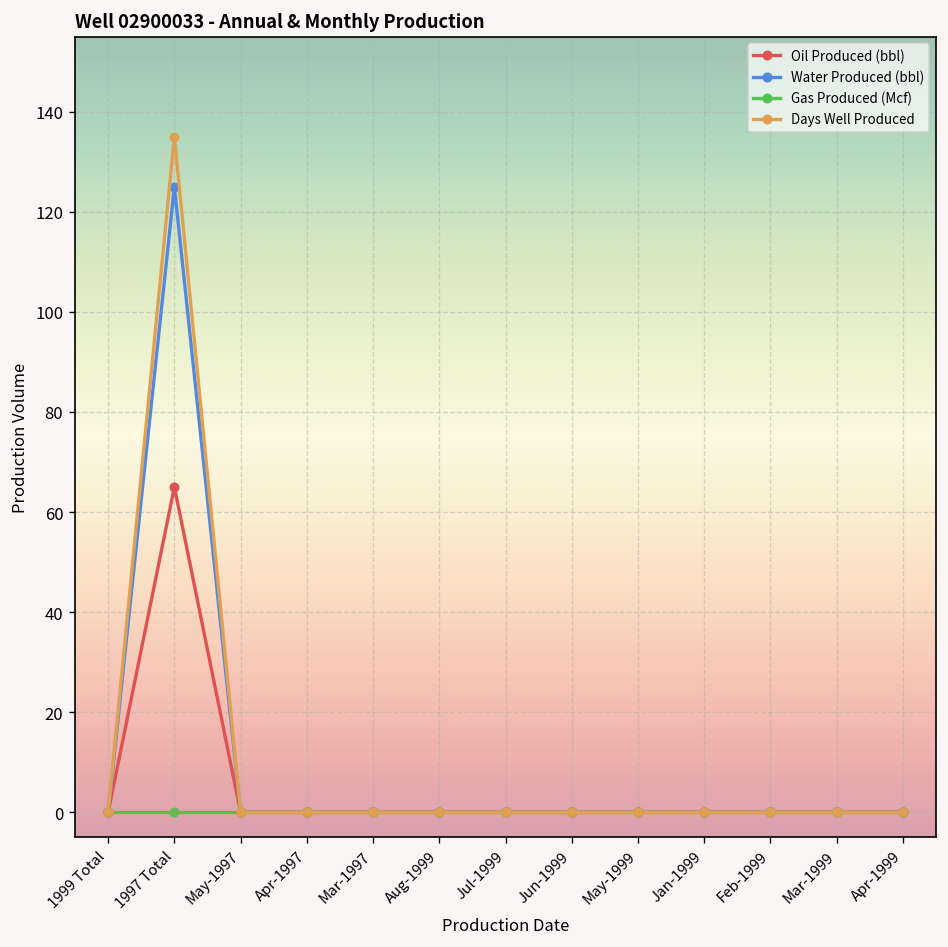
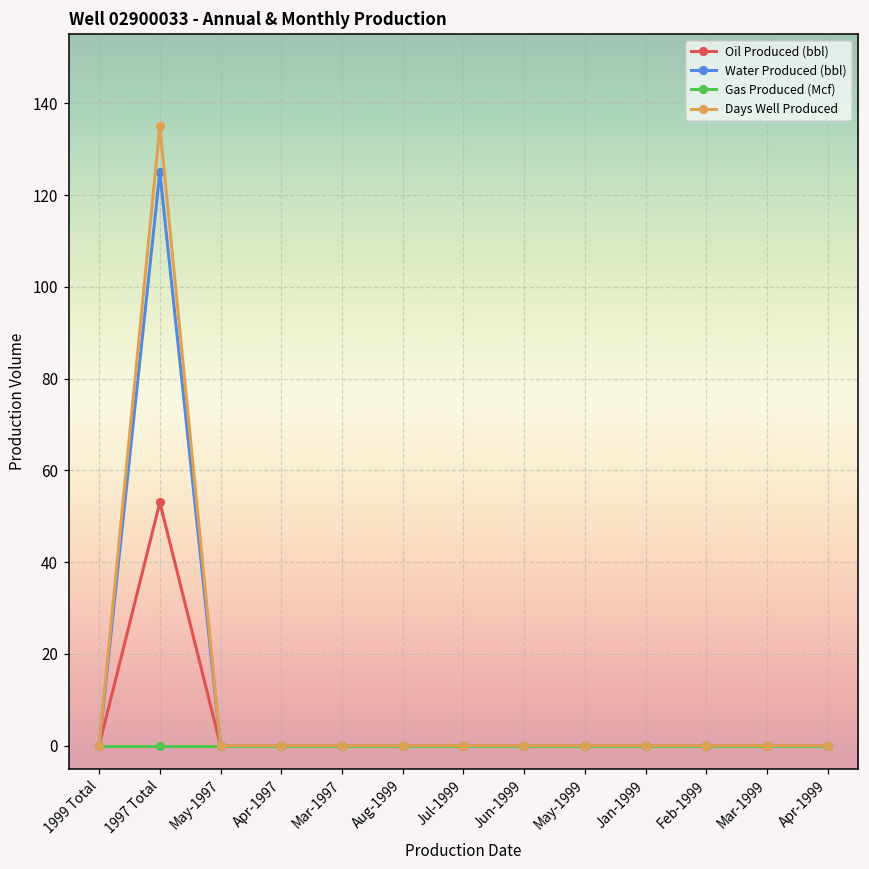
Oil Produced (bbl), 1997 Total: 65 -> 53
